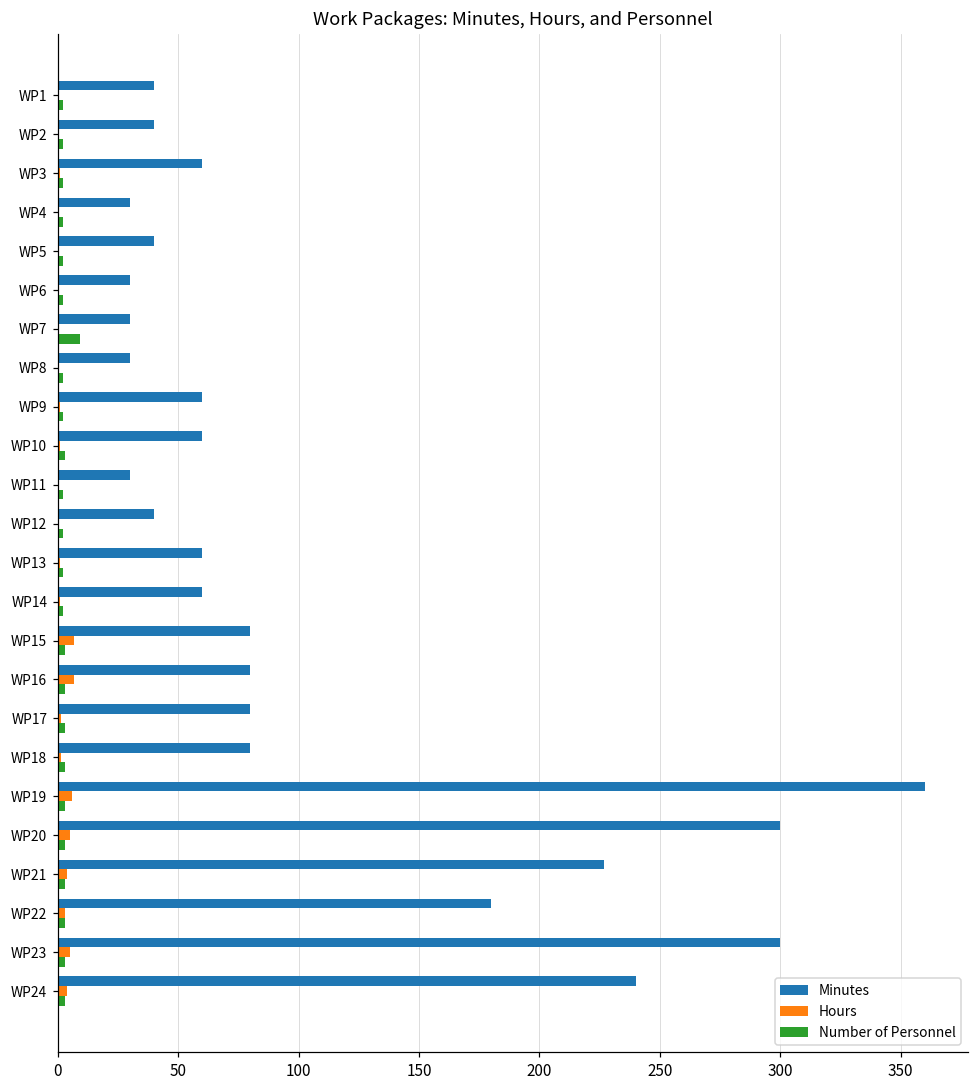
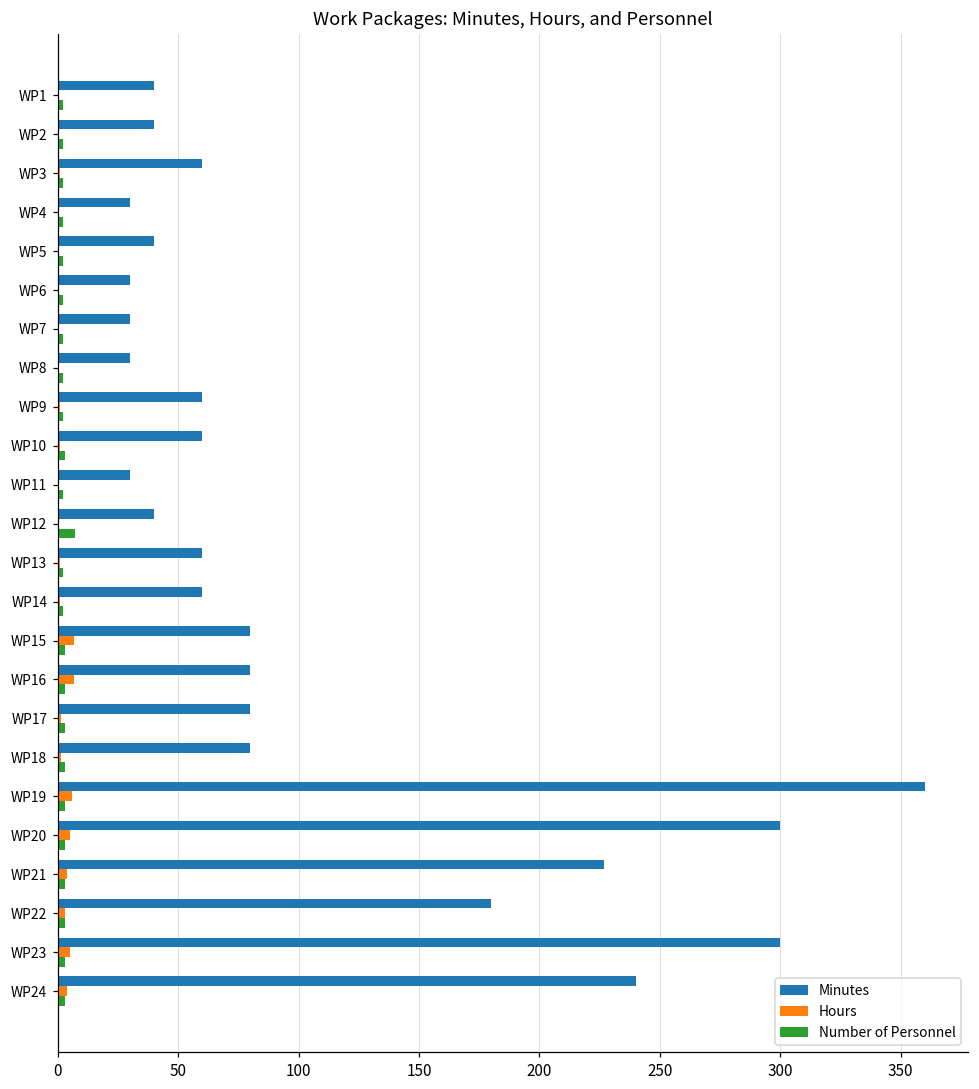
Number of Personnel, WP7: 9 -> 2
Number of Personnel, WP12: 2 -> 7
